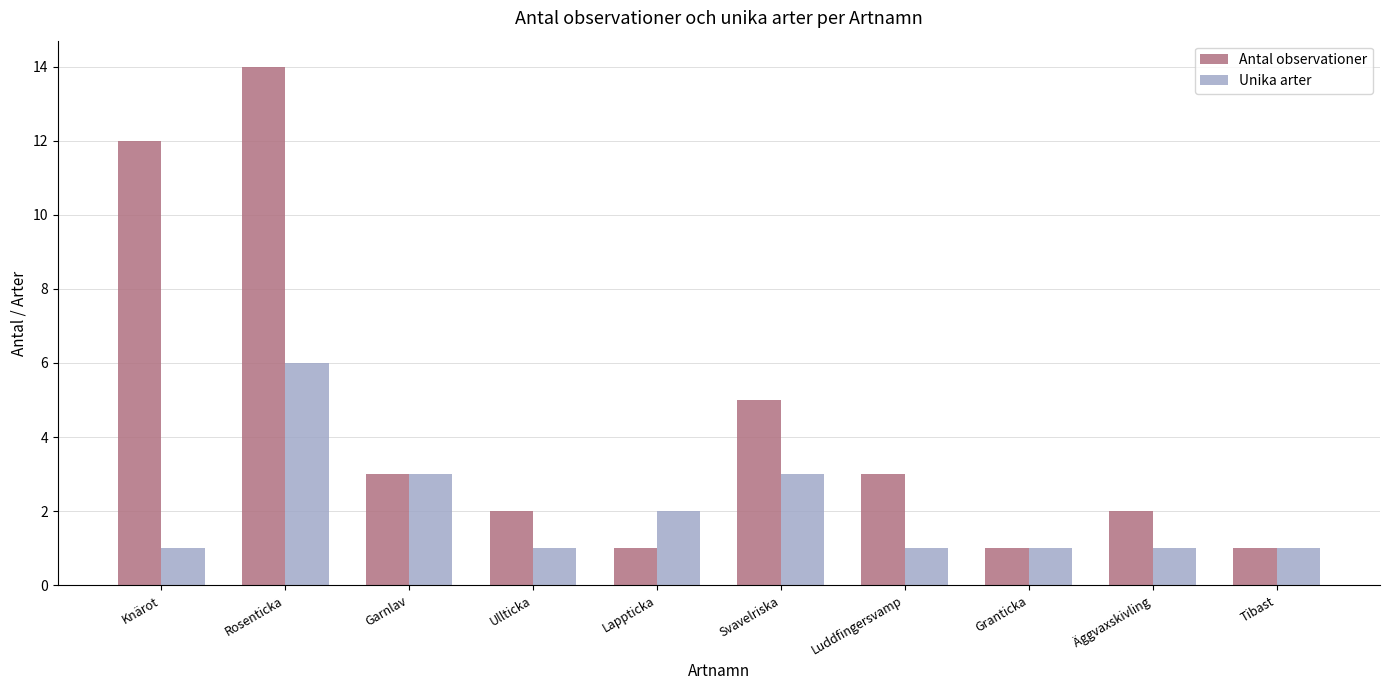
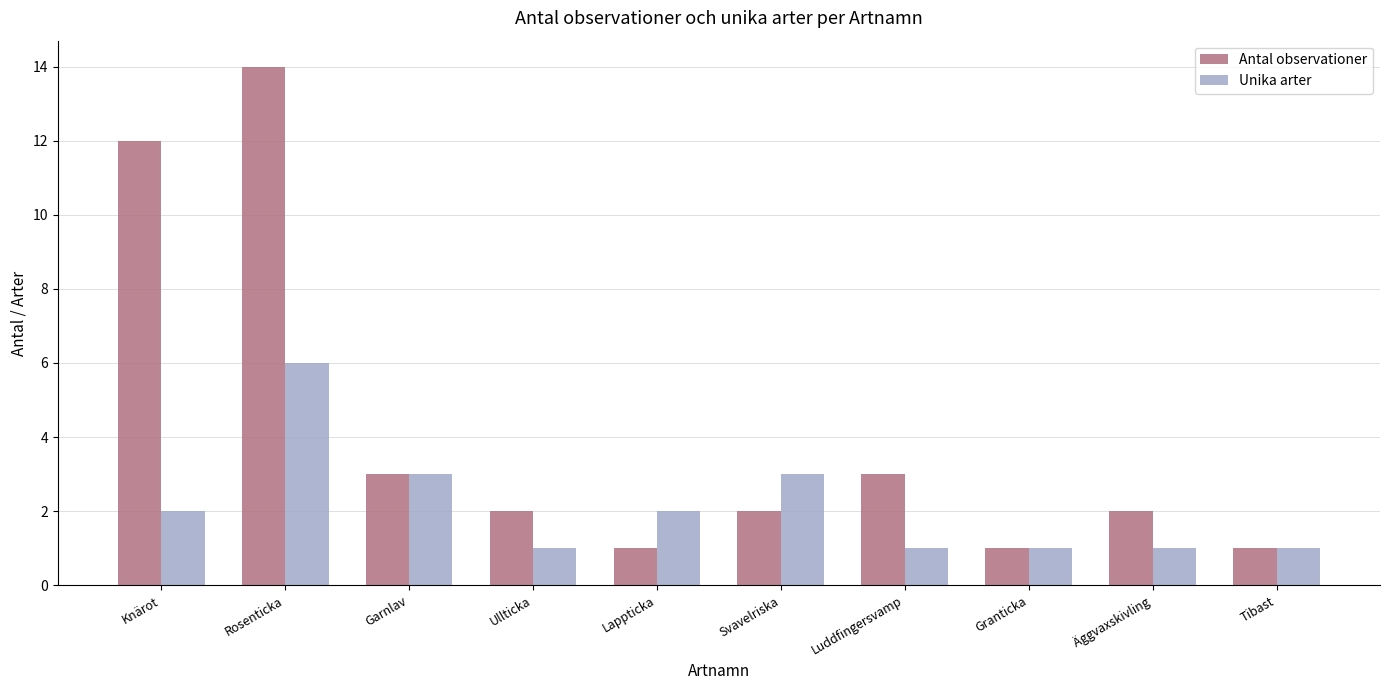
Unika arter, Knärot: 1 -> 2
Antal observationer, Svavelriska: 5 -> 2
